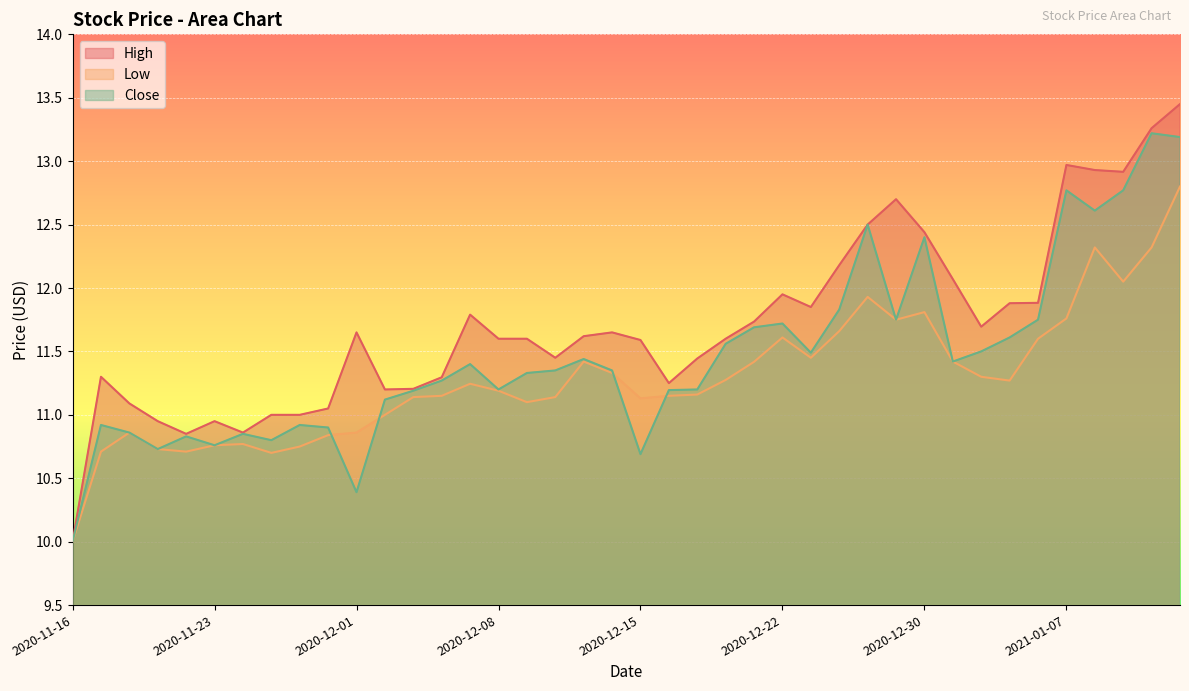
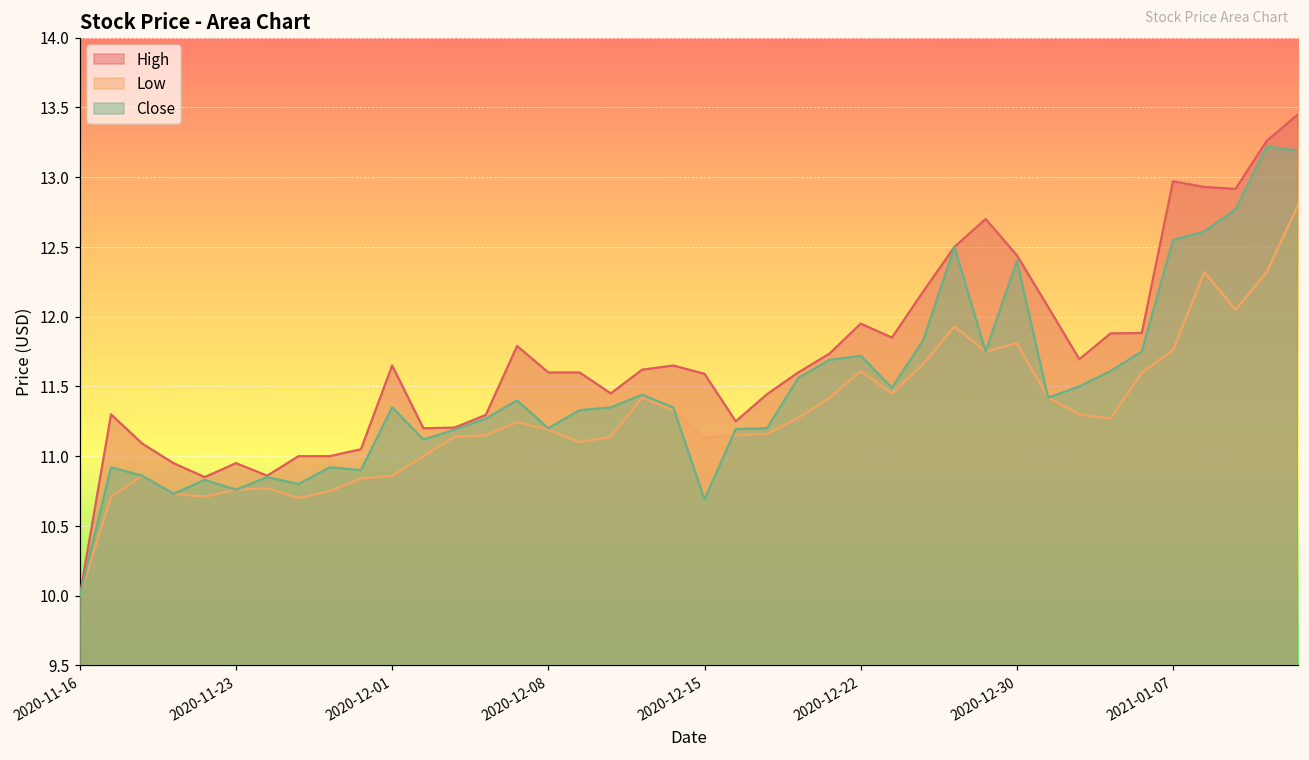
Close, 2020-12-01: 10.39 -> 11.35
Close, 2021-01-07: 12.77 -> 12.55
